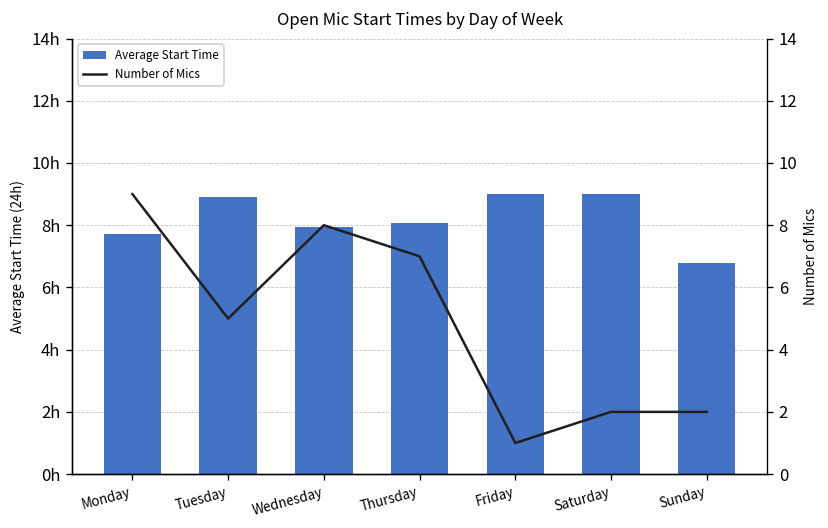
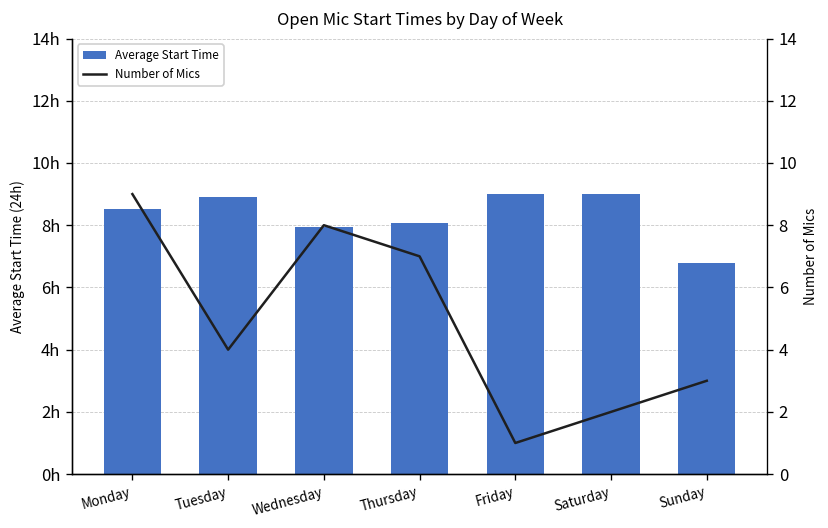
Average Start Time, Monday: 7.7h -> 8.5h
Number of Mics, Tuesday: 5 -> 4
Number of Mics, Sunday: 2 -> 3
